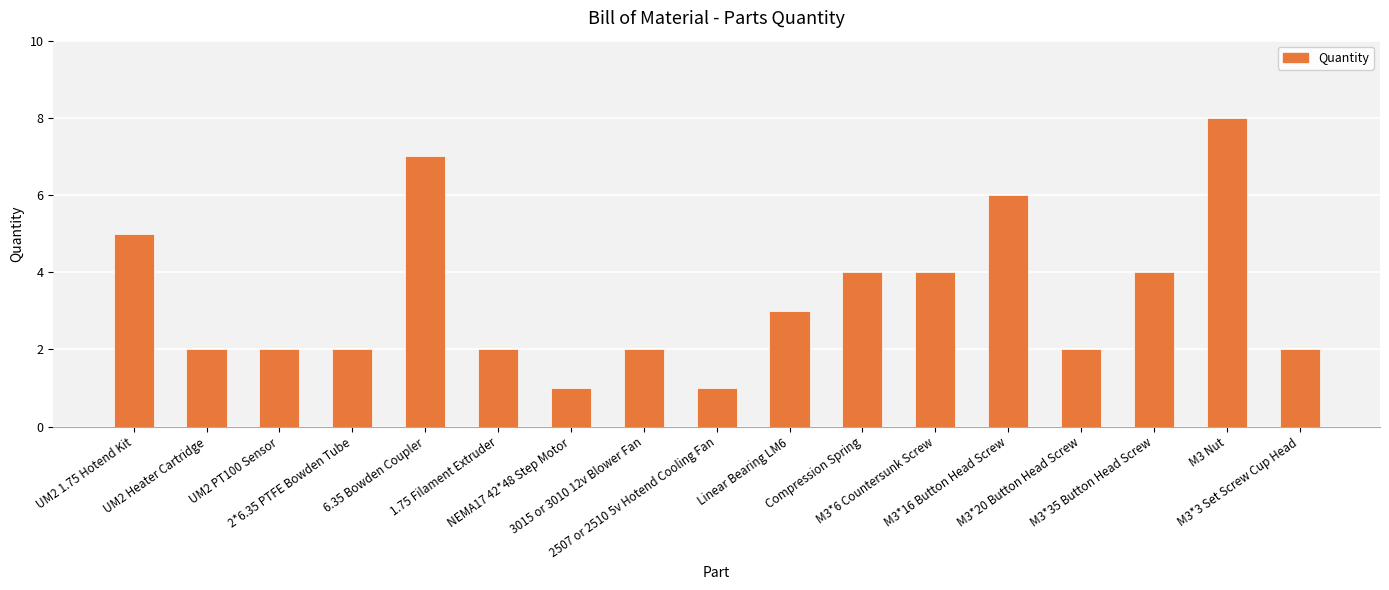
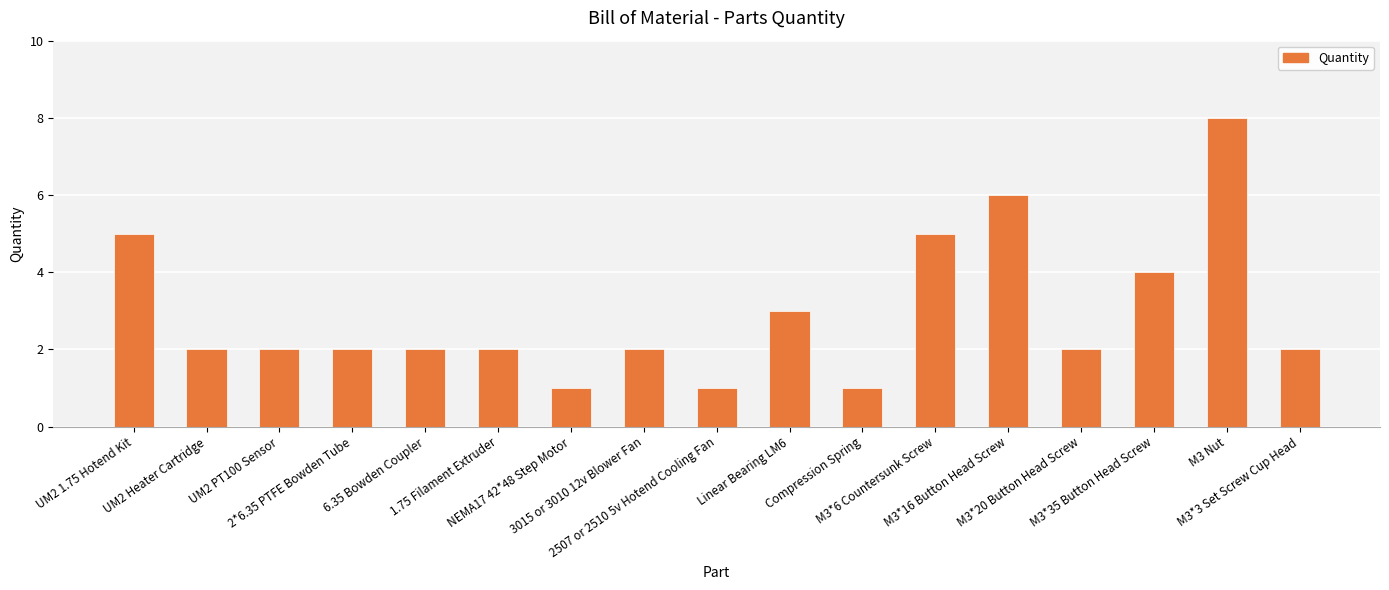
6.35 Bowden Coupler: 7 -> 2
Compression Spring: 4 -> 1
M3*6 Countersunk Screw: 4 -> 5
